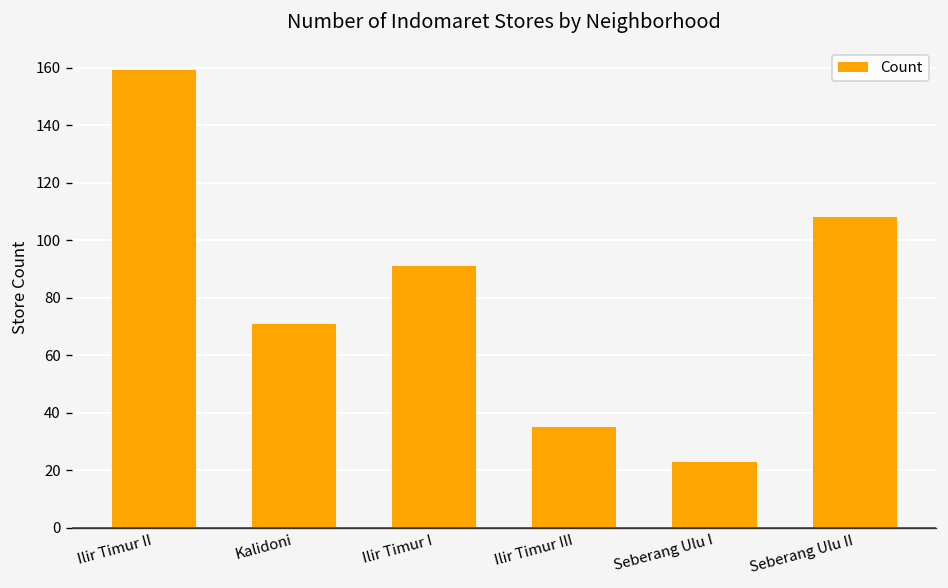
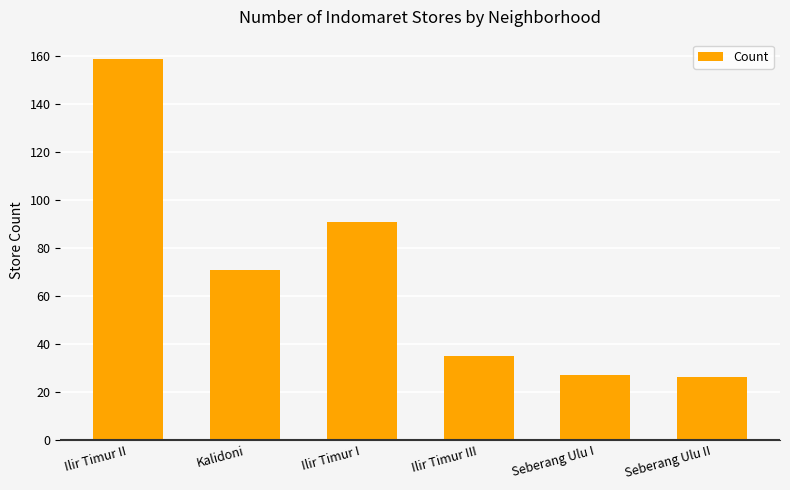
Seberang Ulu I: 23 -> 27
Seberang Ulu II: 108 -> 26
